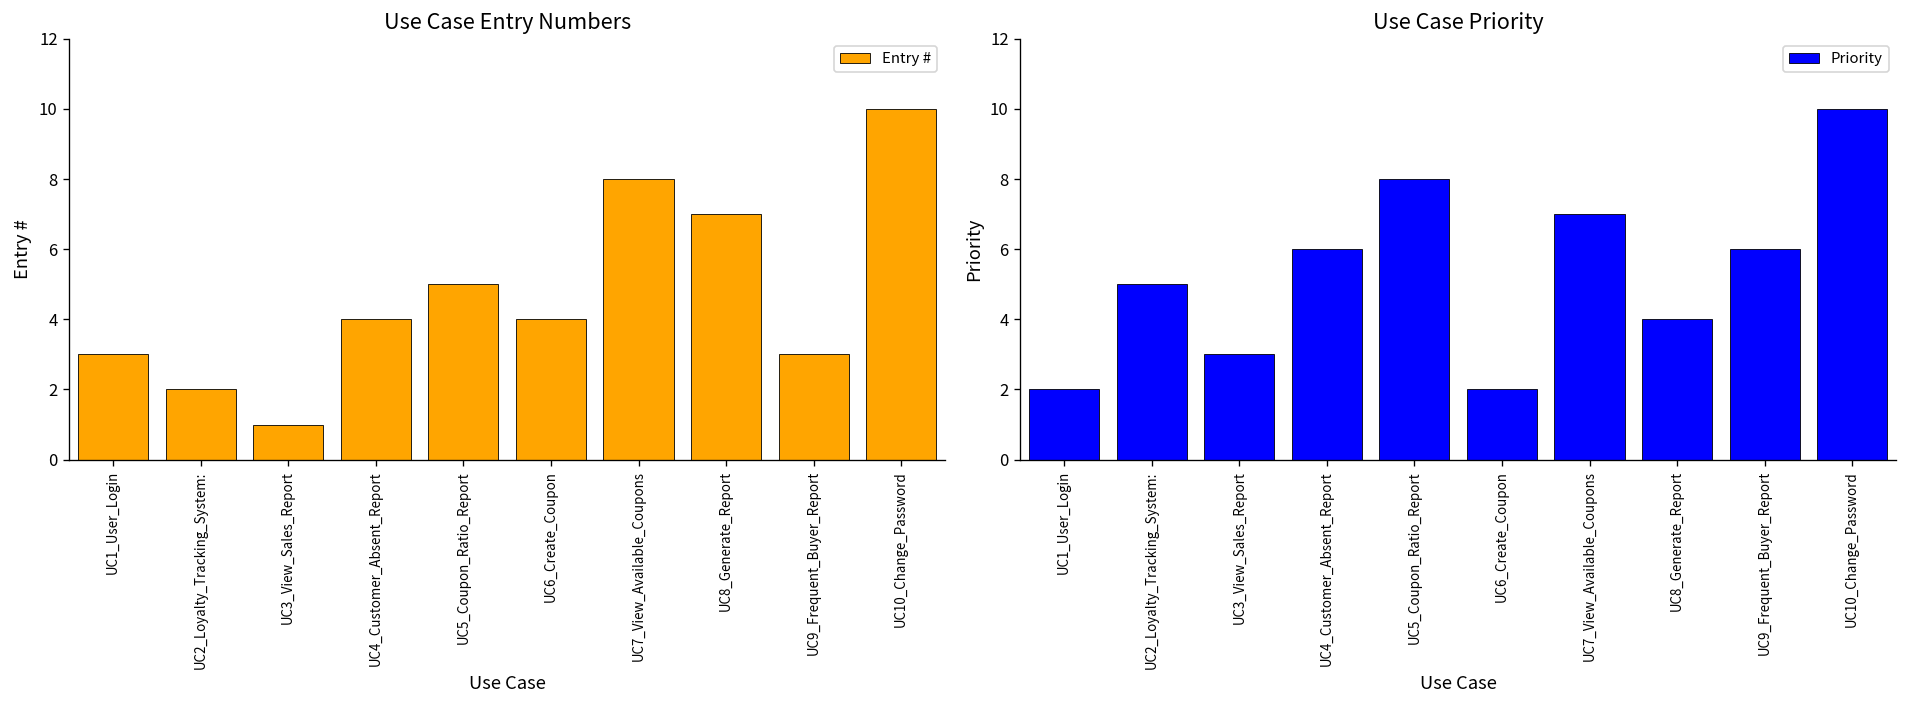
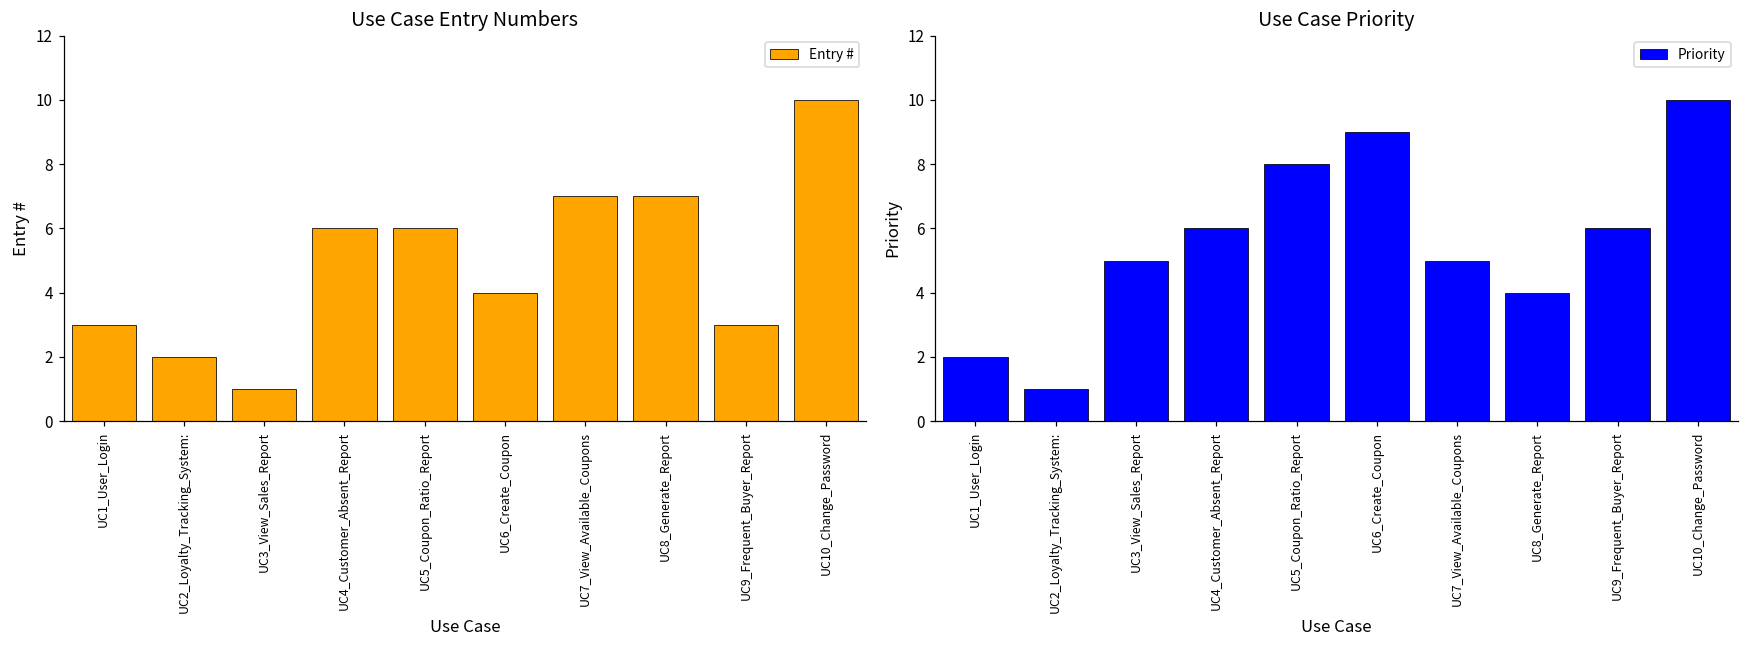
Use Case Entry Numbers, UC4_Customer_Absent_Report: 4 -> 6
Use Case Entry Numbers, UC5_Coupon_Ratio_Report: 5 -> 6
Use Case Entry Numbers, UC7_View_Available_Coupons: 8 -> 7
Use Case Priority, UC2_Loyalty_Tracking_System:: 5 -> 1
Use Case Priority, UC3_View_Sales_Report: 3 -> 5
Use Case Priority, UC6_Create_Coupon: 2 -> 9
Use Case Priority, UC7_View_Available_Coupons: 7 -> 5
